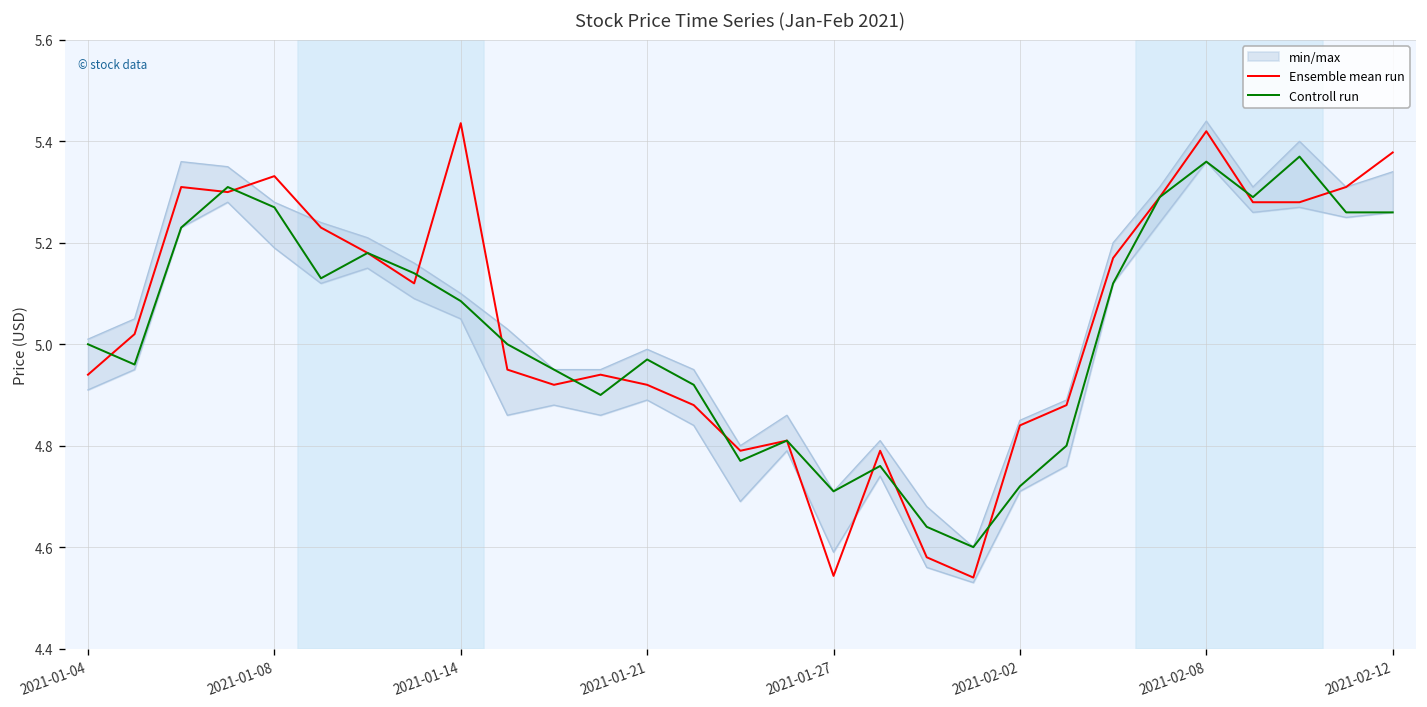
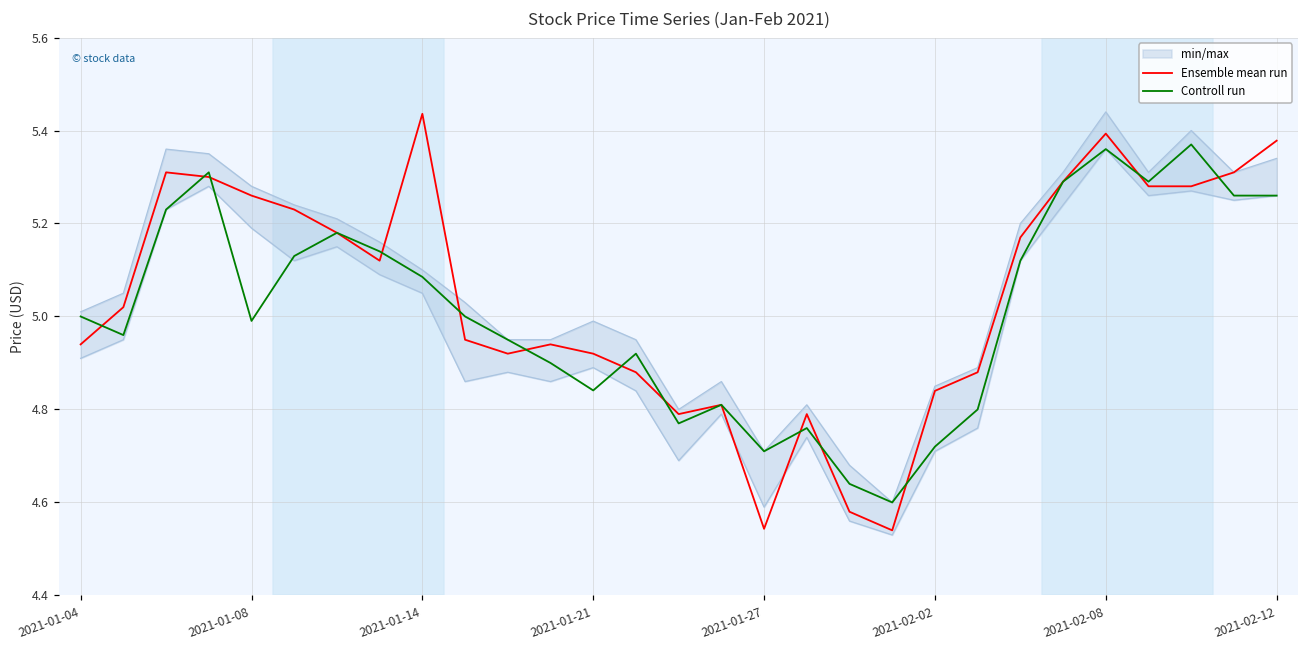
Ensemble mean run, 2021-01-08: 5.33 -> 5.26
Controll run, 2021-01-08: 5.27 -> 4.99
Controll run, 2021-01-21: 4.97 -> 4.84
Ensemble mean run, 2021-02-08: 5.42 -> 5.39
